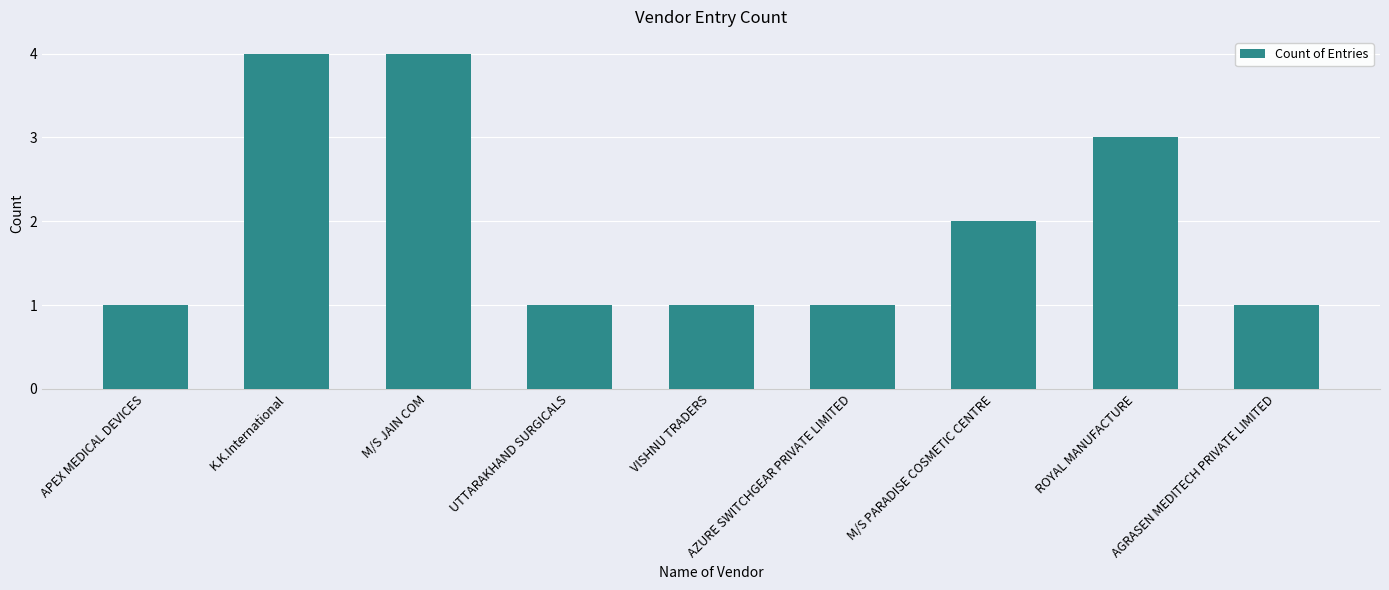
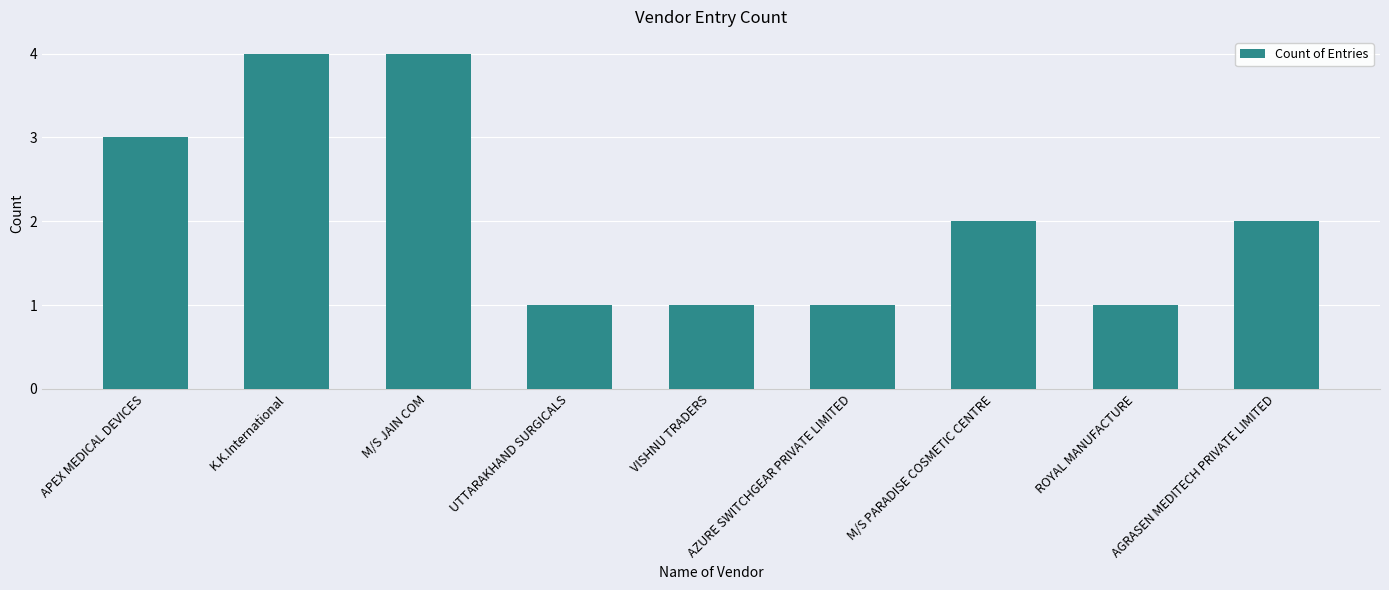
APEX MEDICAL DEVICES: 1 -> 3
ROYAL MANUFACTURE: 3 -> 1
AGRASEN MEDITECH PRIVATE LIMITED: 1 -> 2
